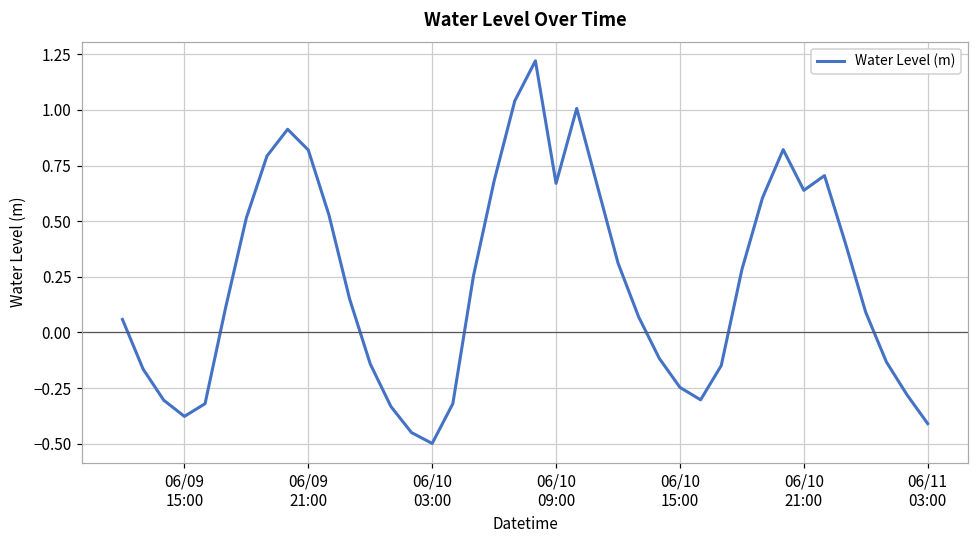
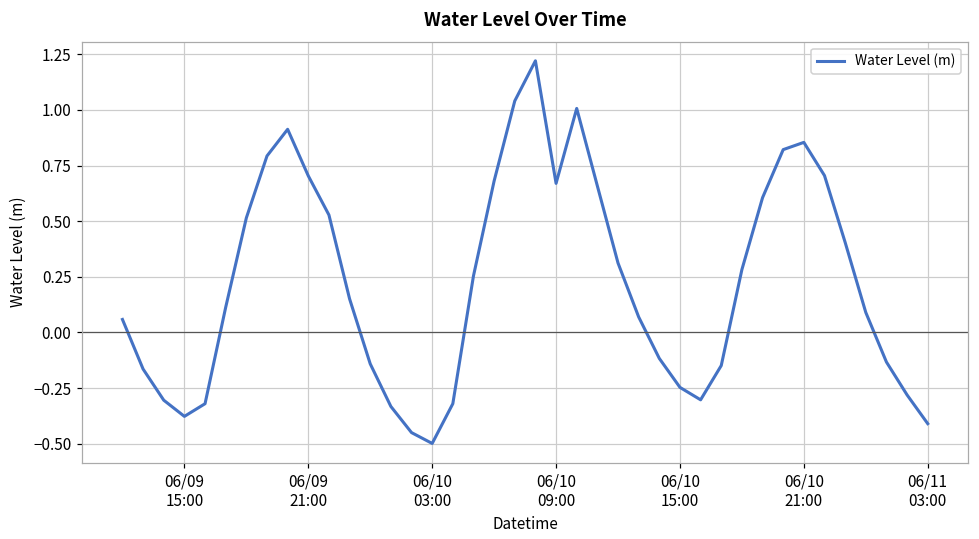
06/09 21:00: 0.82 -> 0.70
06/10 21:00: 0.64 -> 0.85
